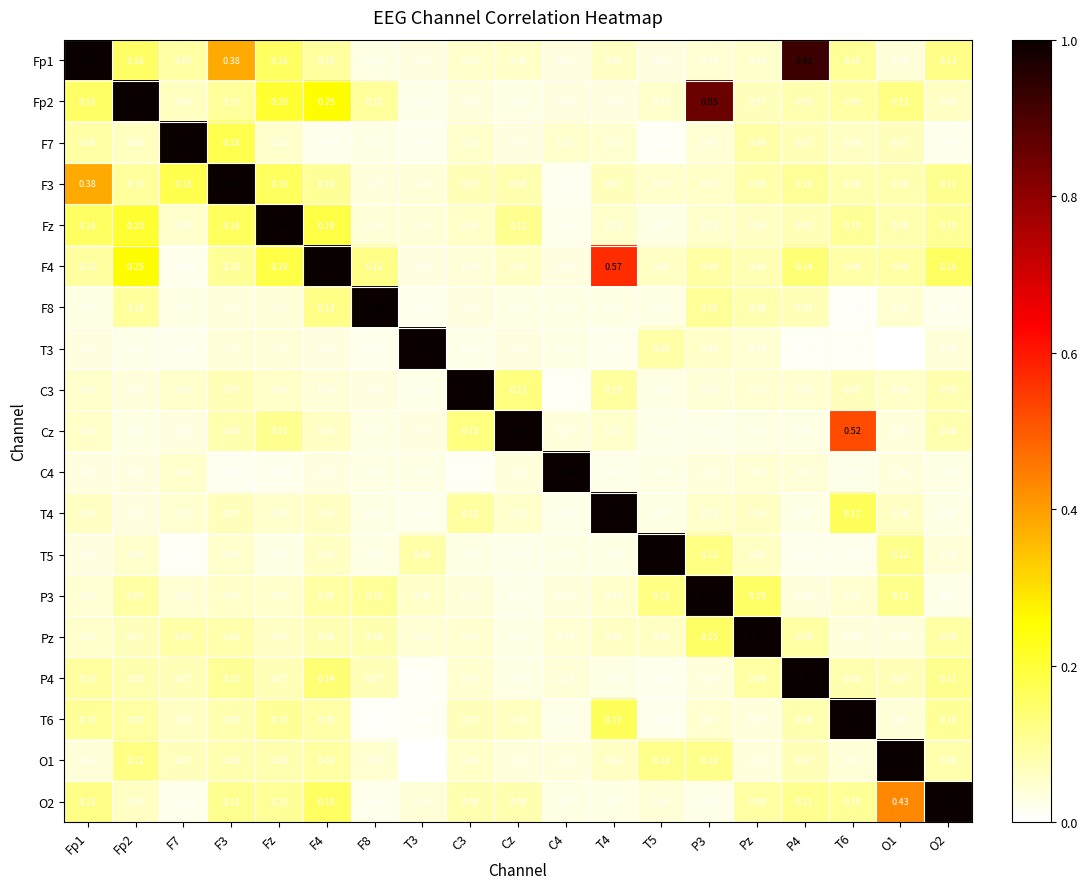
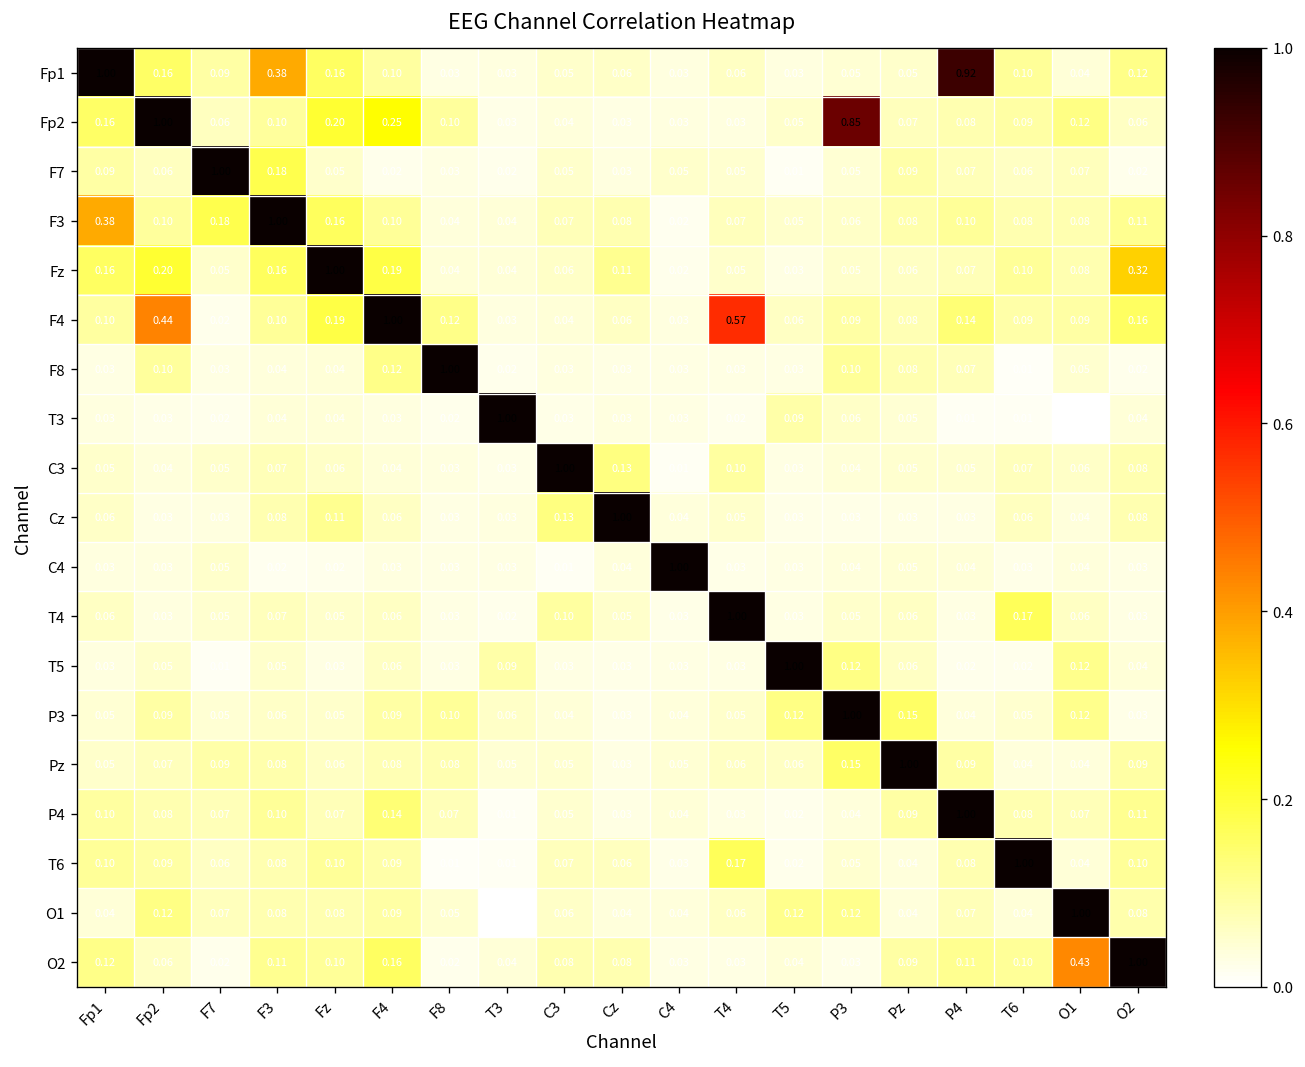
Fz, O2: 0.10 -> 0.32
F4, Fp2: 0.25 -> 0.44
Cz, T6: 0.52 -> 0.06
